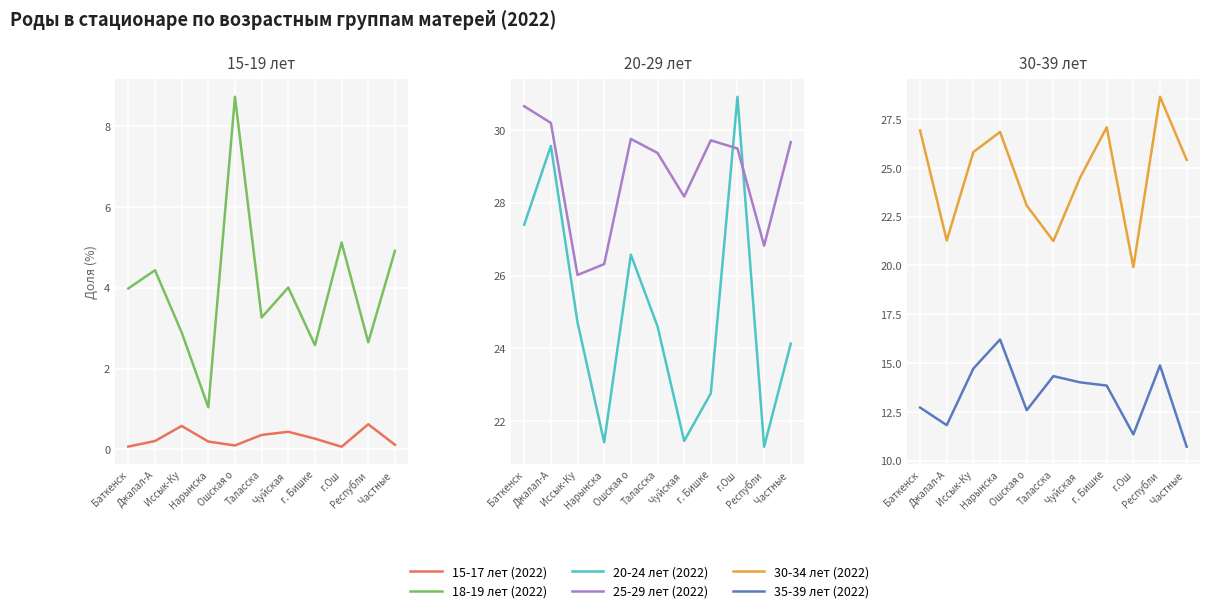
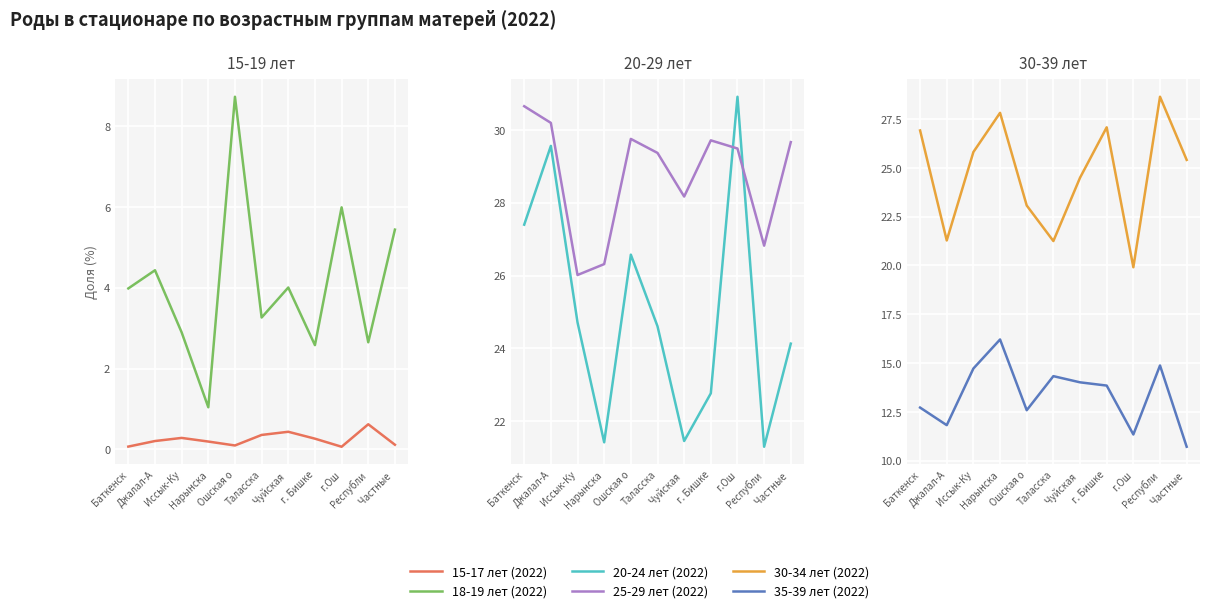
15-19 лет, 15-17 лет (2022), Иссык-Ку: 0.6 -> 0.3
15-19 лет, 18-19 лет (2022), г.Ош: 5.1 -> 6.0
15-19 лет, 18-19 лет (2022), Частные: 4.9 -> 5.4
30-39 лет, 30-34 лет (2022), Нарынска: 26.8 -> 27.8
